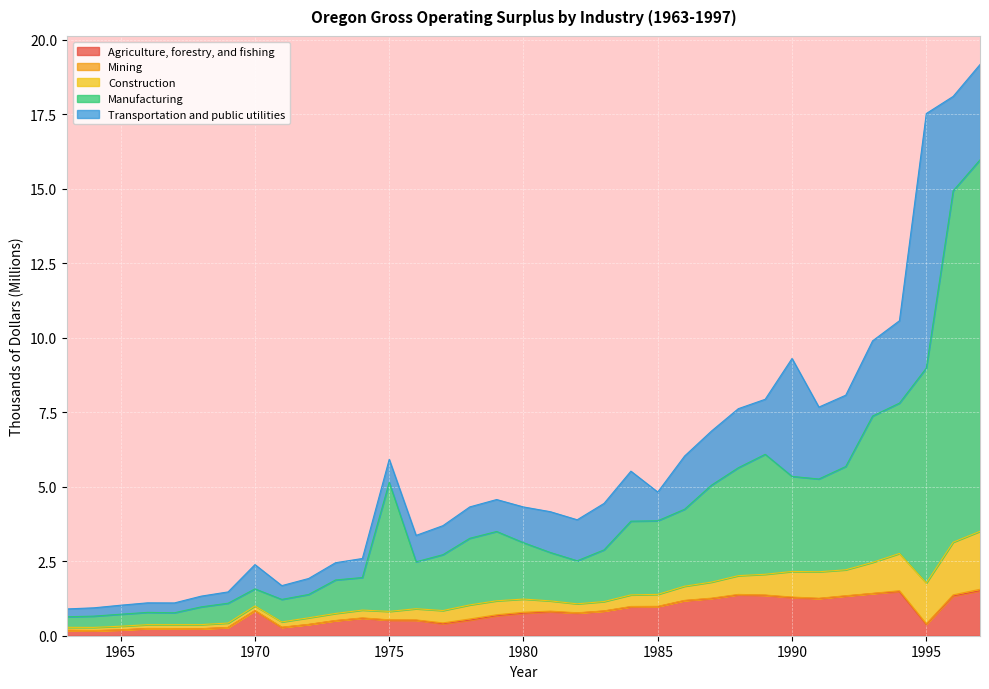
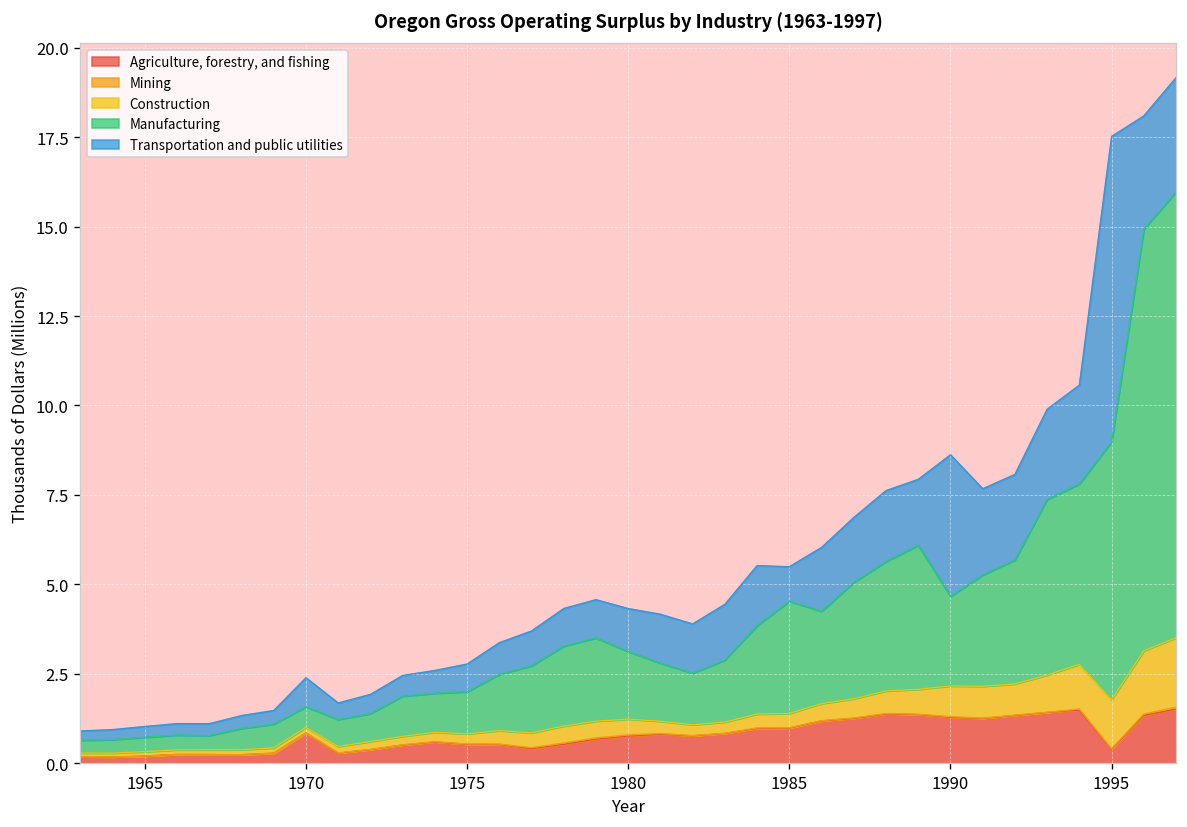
Manufacturing, 1975: 4.3 -> 1.2
Manufacturing, 1985: 2.5 -> 3.1
Manufacturing, 1990: 3.2 -> 2.5
